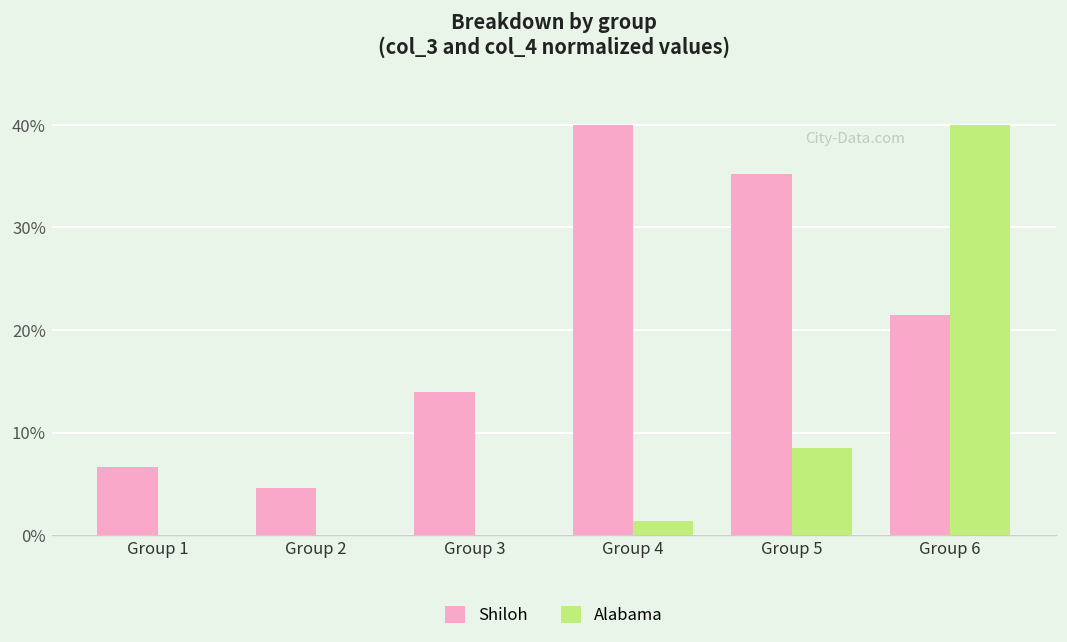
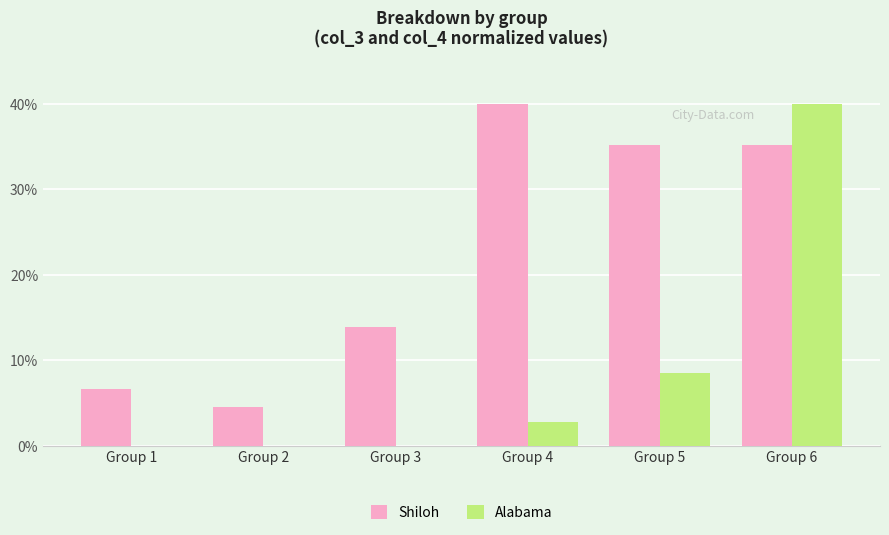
Alabama, Group 4: 1% -> 3%
Shiloh, Group 6: 21% -> 35%
